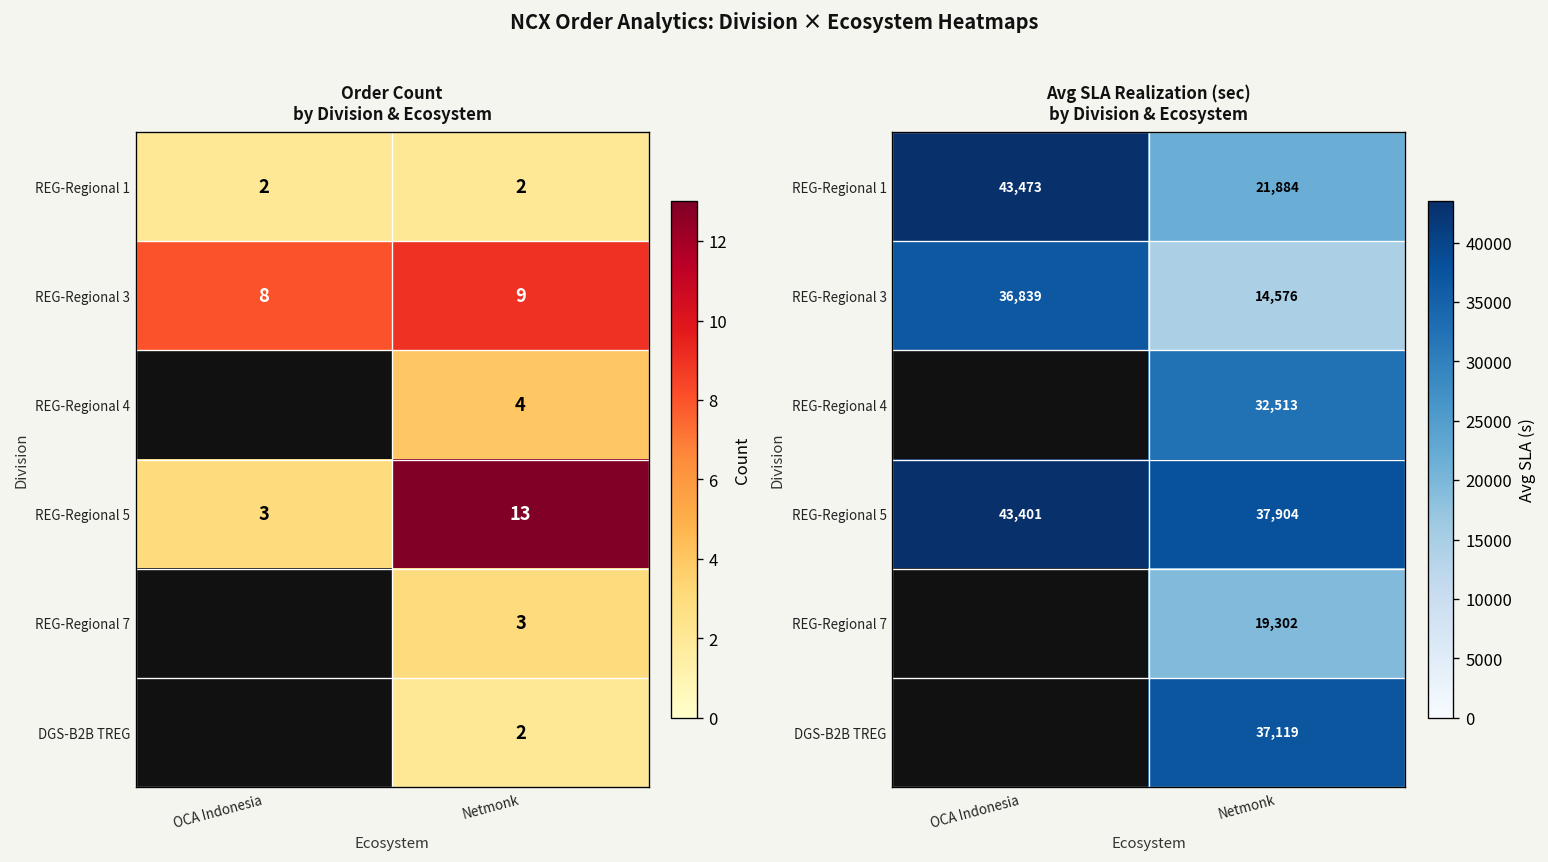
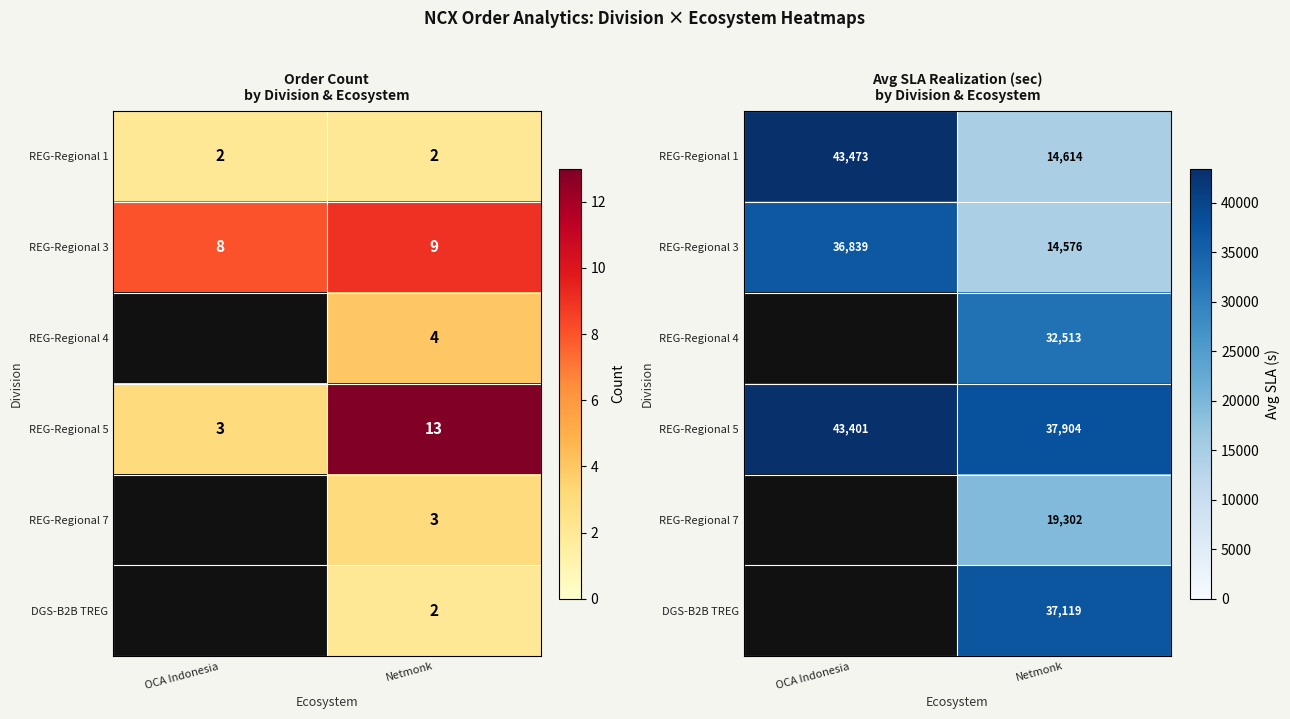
Avg SLA Realization (sec) by Division & Ecosystem, REG-Regional 1, Netmonk: 21,884 -> 14,614
